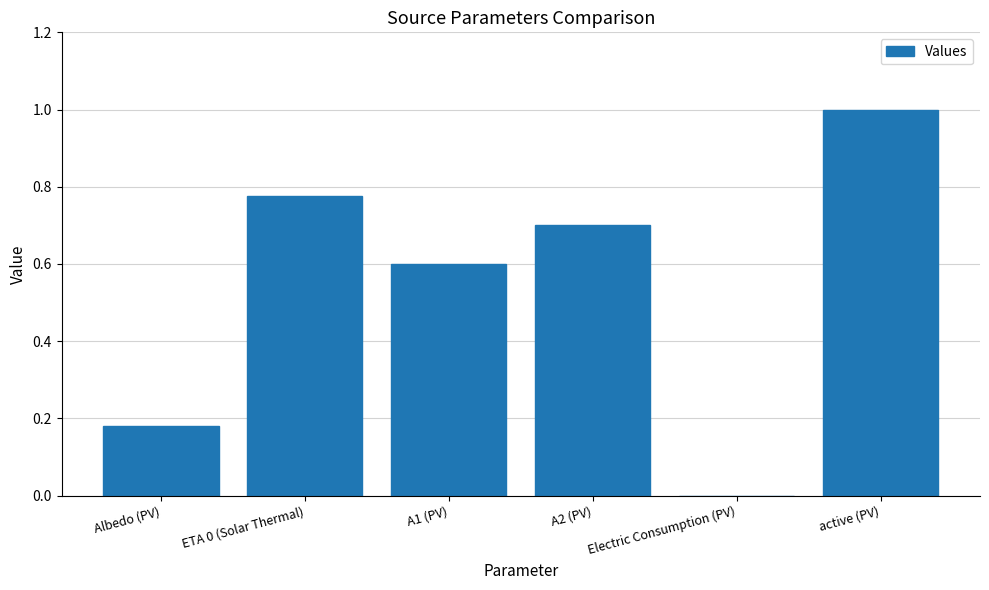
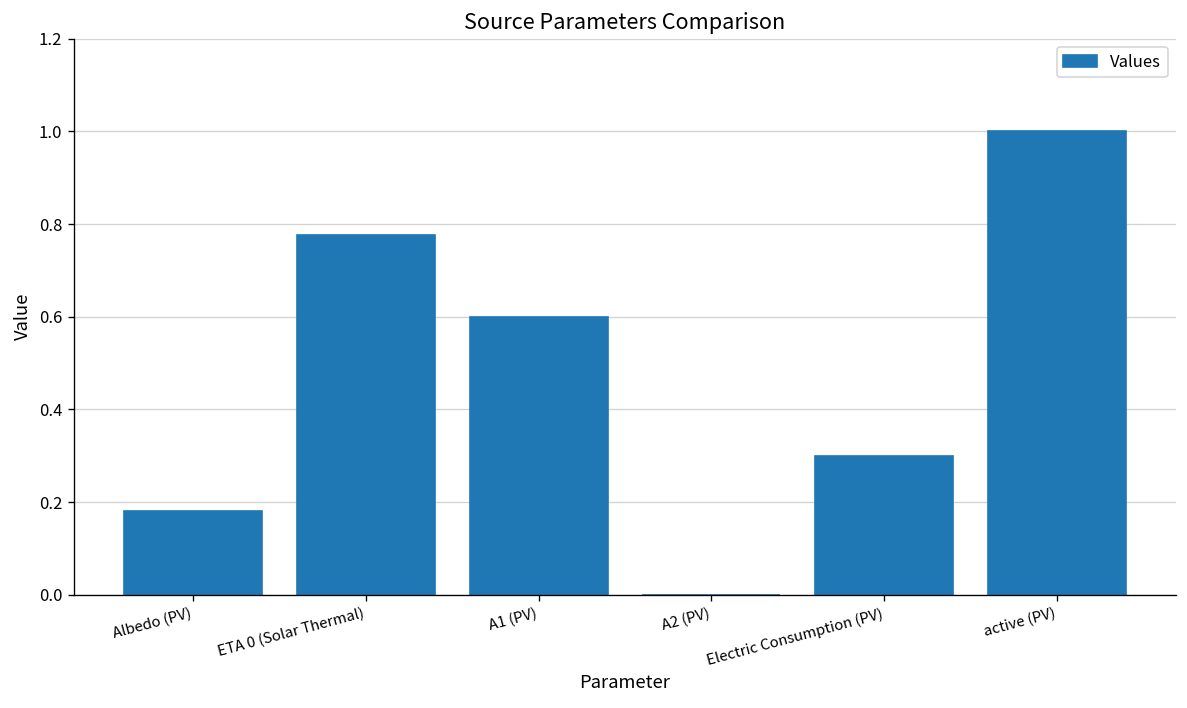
A2 (PV): 0.7 -> 0.0
Electric Consumption (PV): 0.0 -> 0.3
